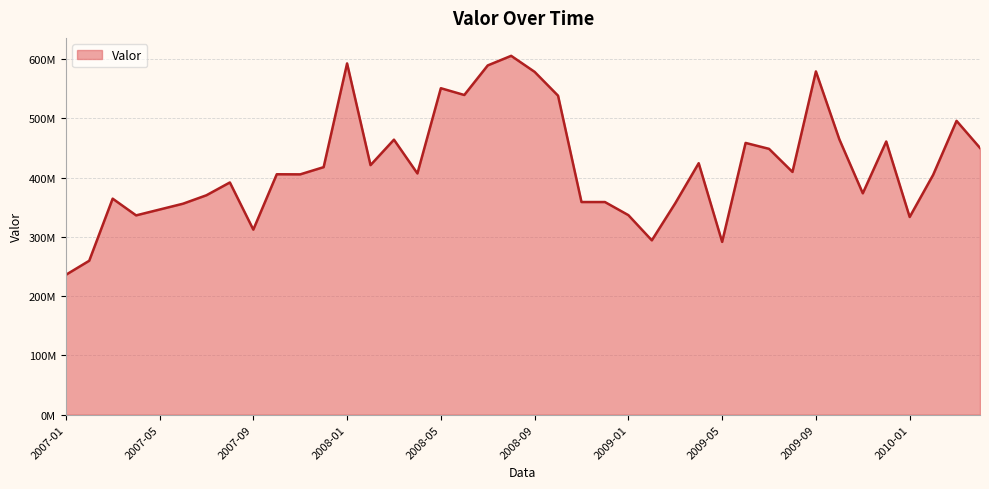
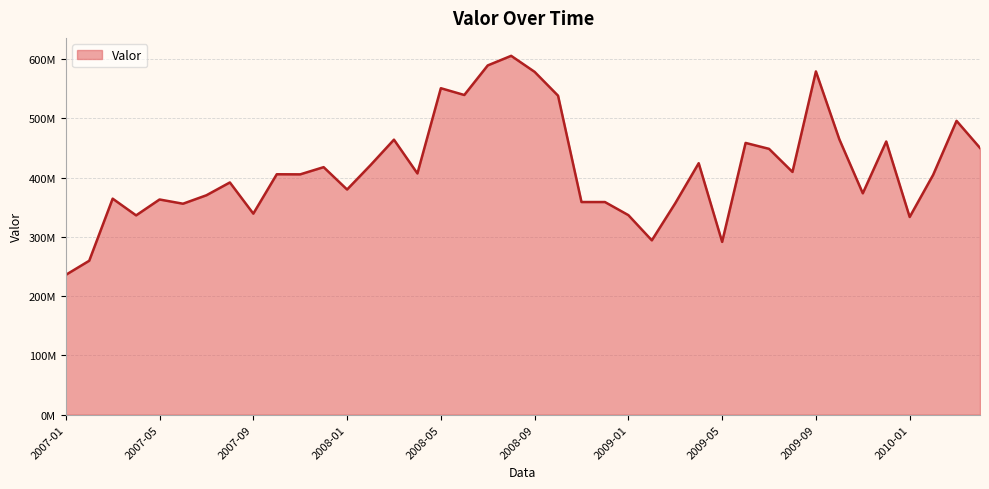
2007-05: 350000000 -> 360000000
2007-09: 310000000 -> 340000000
2008-01: 590000000 -> 380000000
